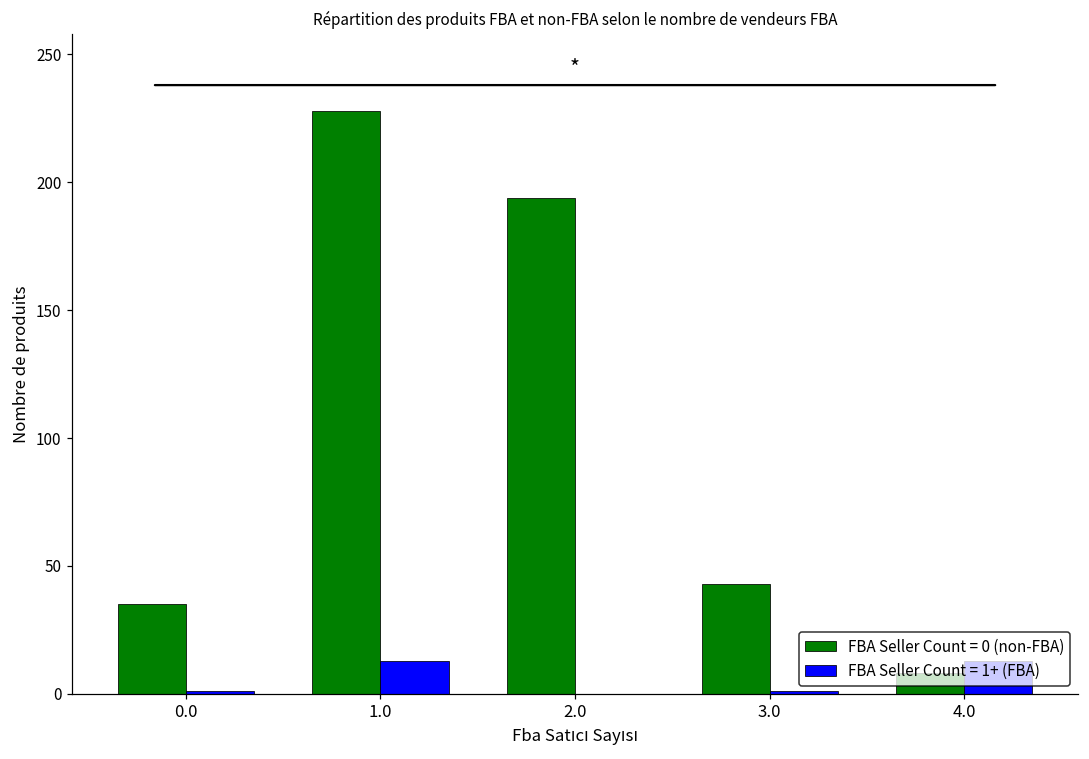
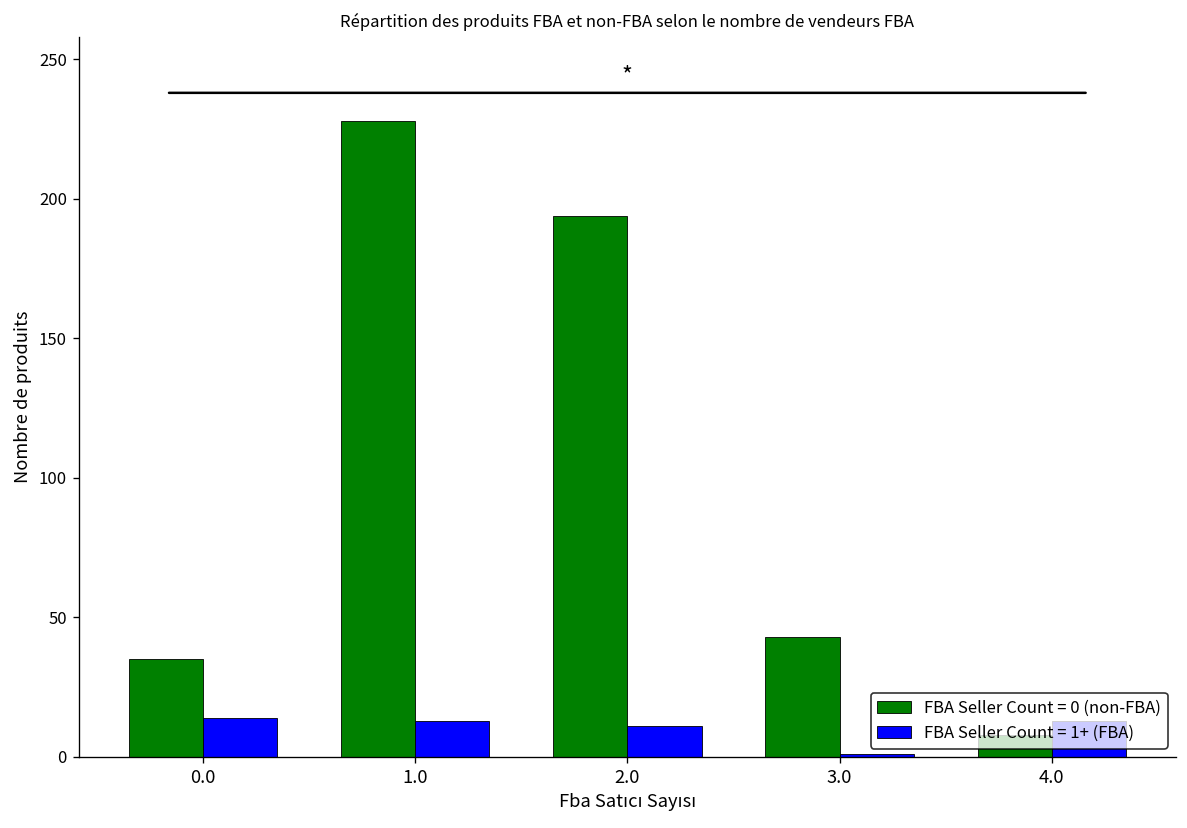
FBA Seller Count = 1+ (FBA), 0.0: 1 -> 14
FBA Seller Count = 1+ (FBA), 2.0: 0 -> 11
